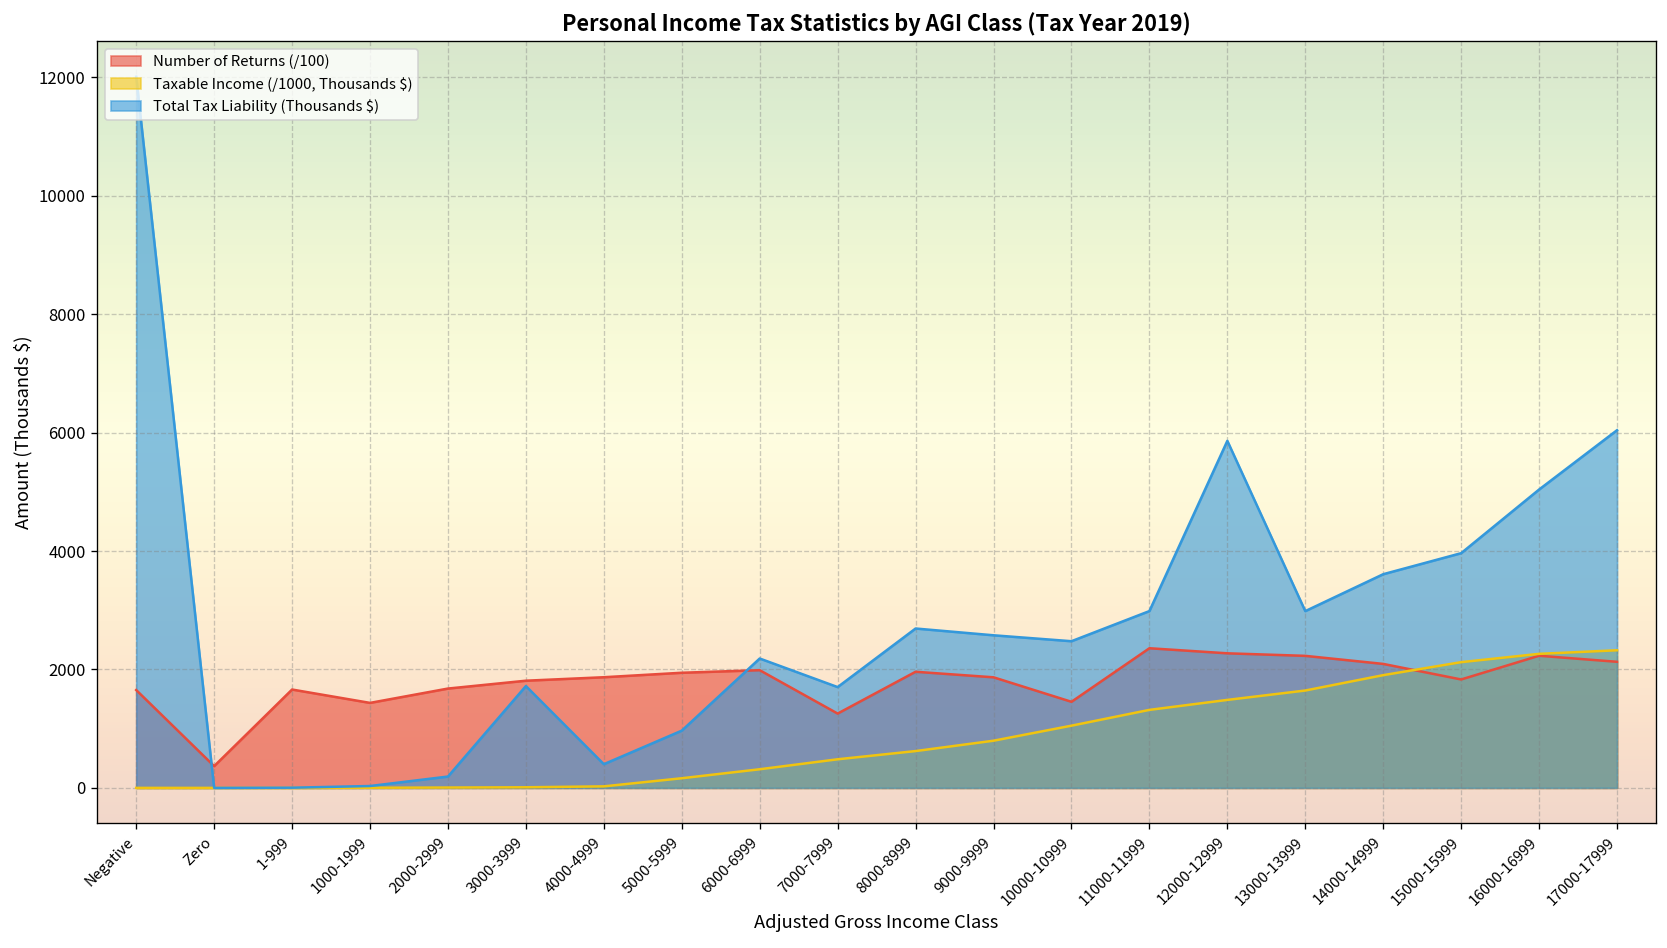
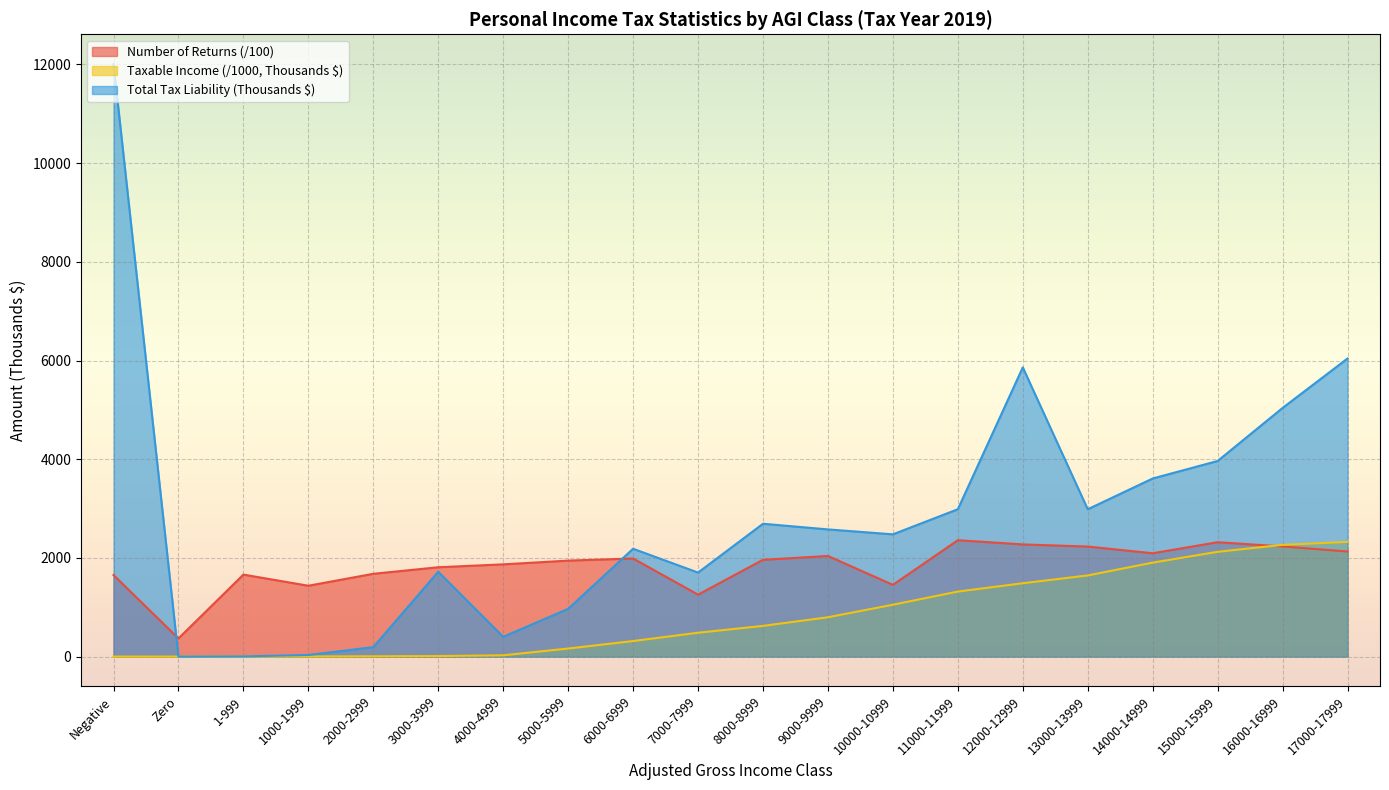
Number of Returns (/100), 9000-9999: 1900 -> 2000
Number of Returns (/100), 15000-15999: 1800 -> 2300
